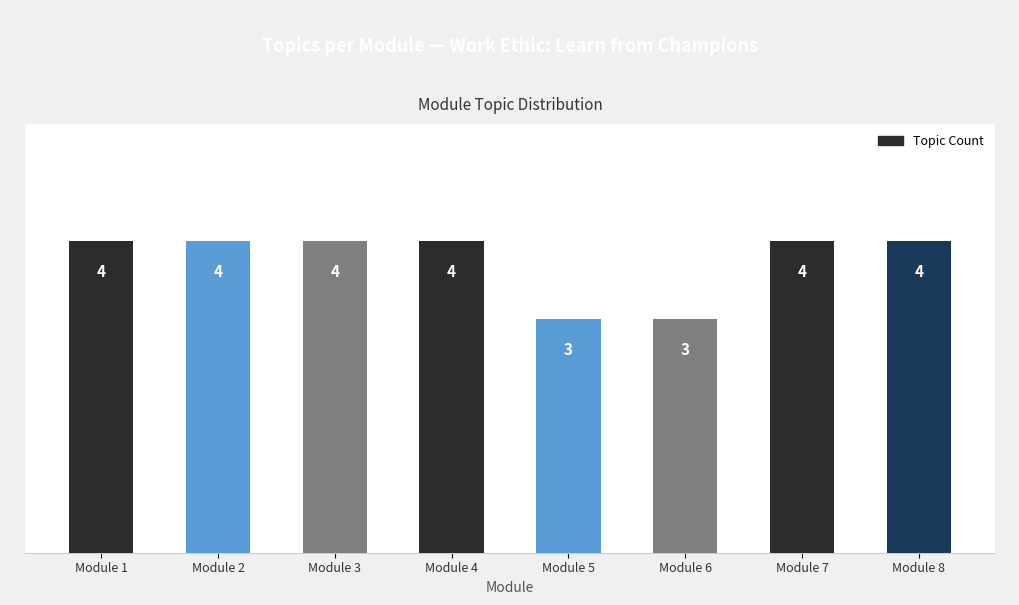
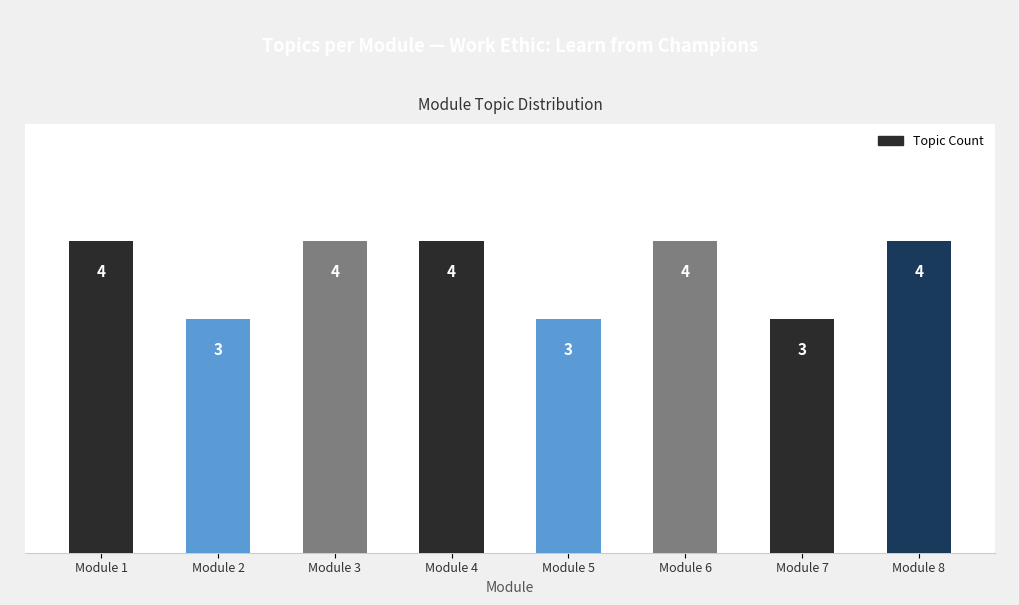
Module 2: 4 -> 3
Module 6: 3 -> 4
Module 7: 4 -> 3
